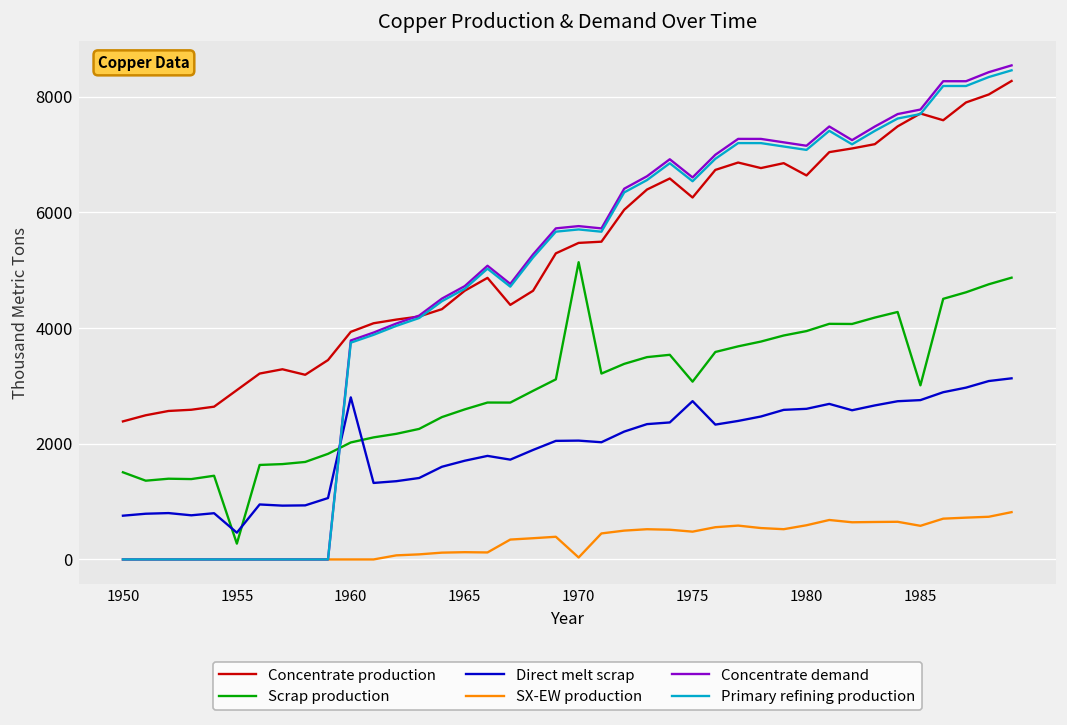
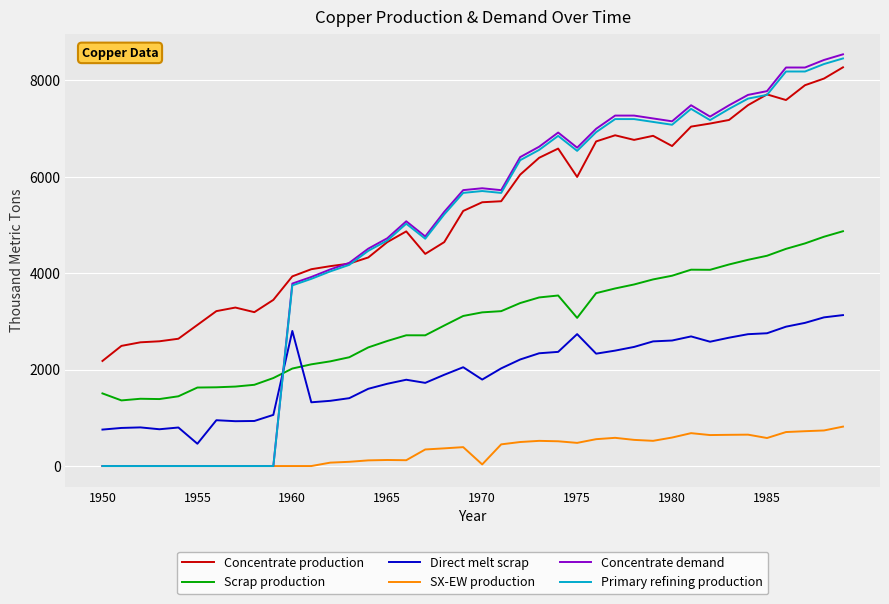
Concentrate production, 1950: 2400 -> 2200
Scrap production, 1955: 300 -> 1600
Scrap production, 1970: 5100 -> 3200
Direct melt scrap, 1970: 2100 -> 1800
Concentrate production, 1975: 6300 -> 6000
Scrap production, 1985: 3000 -> 4400
